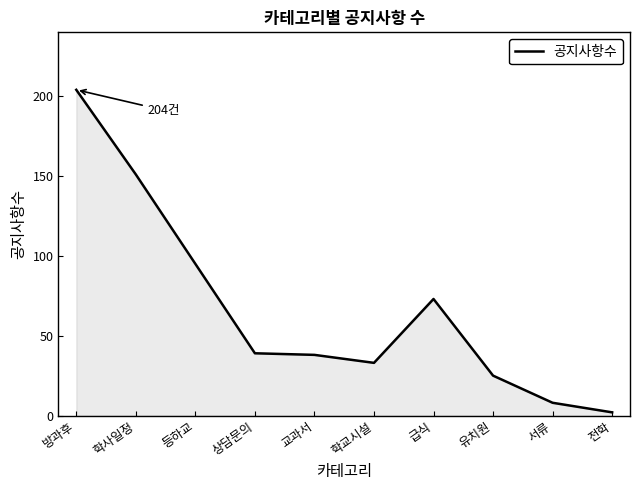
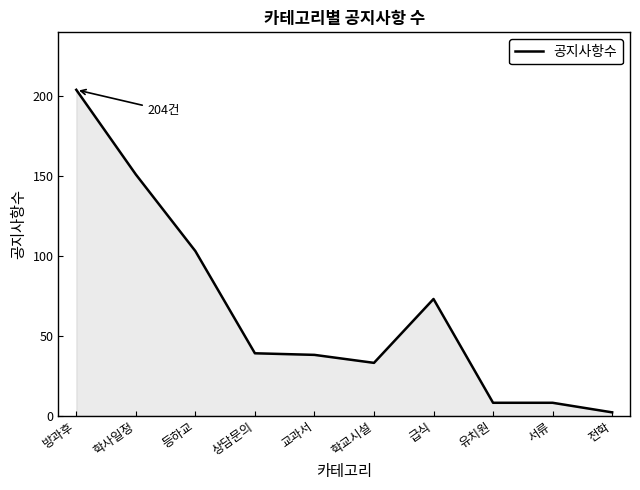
등하교: 95 -> 103
유치원: 25 -> 8
